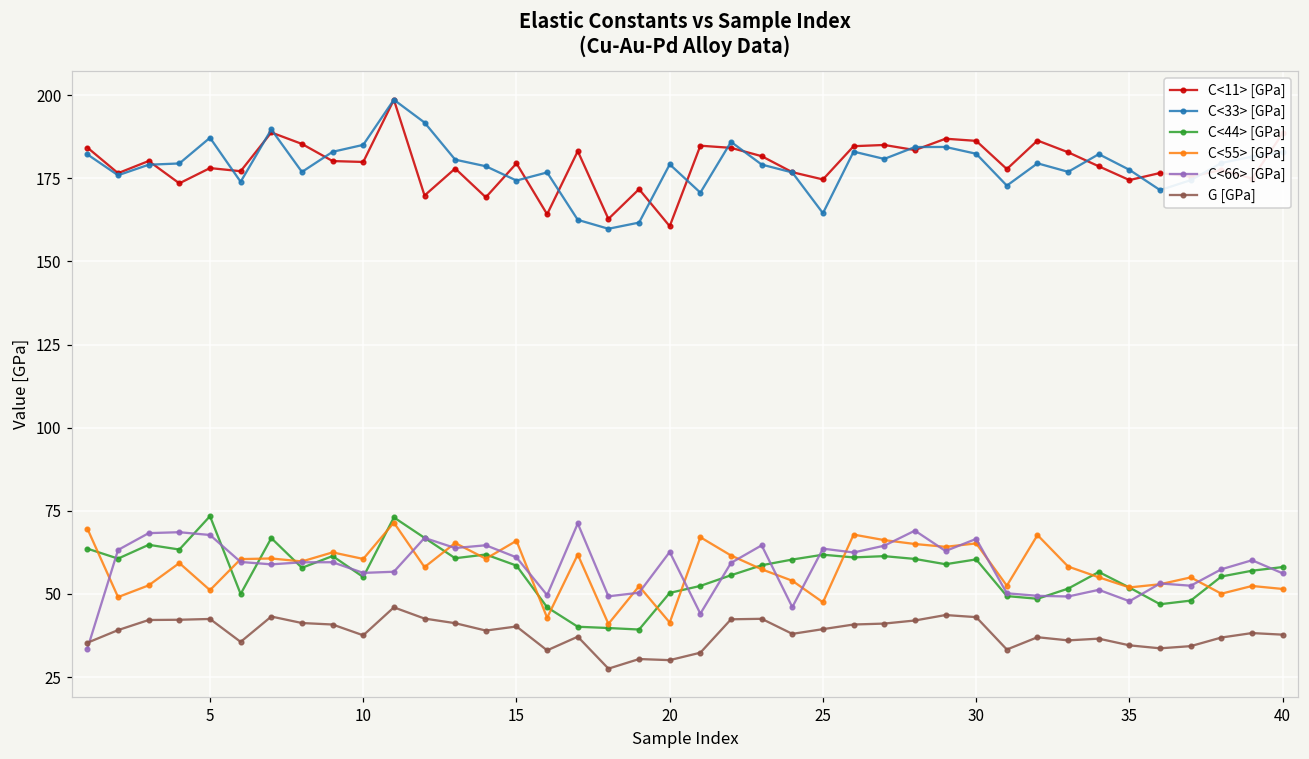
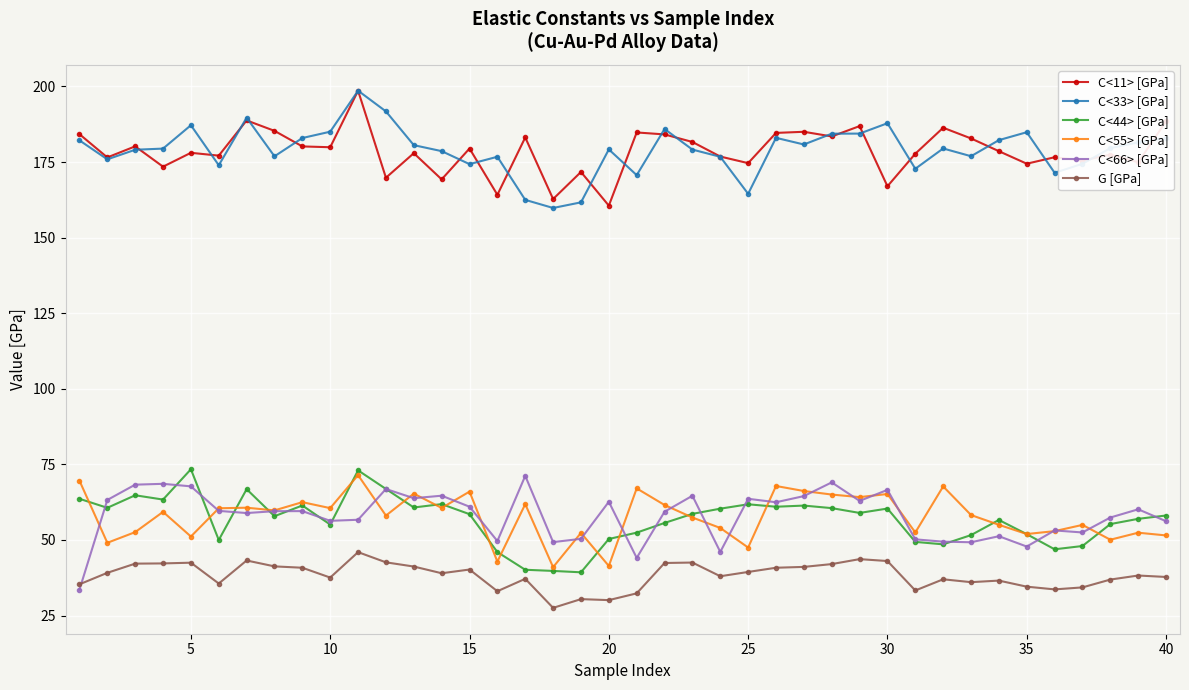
C<11> [GPa], 30: 186 -> 167
C<33> [GPa], 30: 182 -> 188
C<33> [GPa], 35: 178 -> 185
